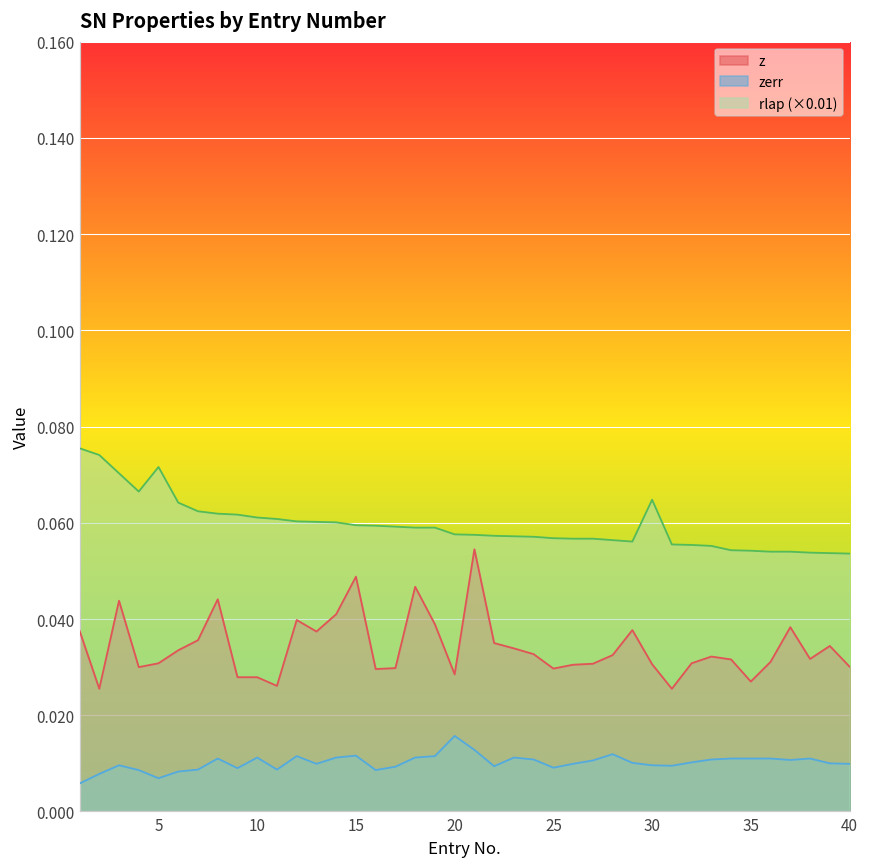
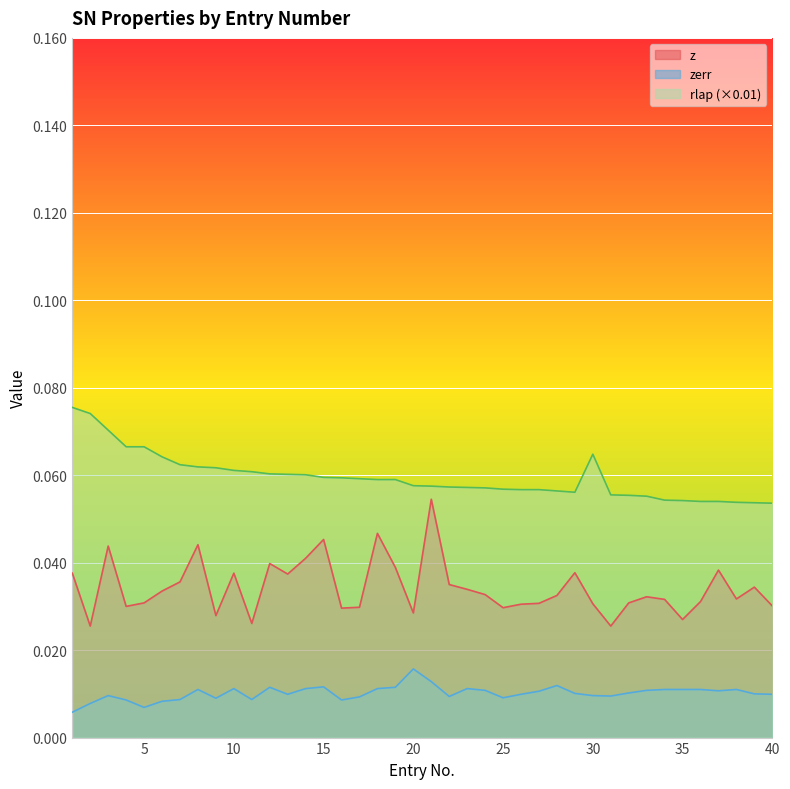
rlap (×0.01), 5: 0.072 -> 0.067
z, 10: 0.028 -> 0.038
z, 15: 0.049 -> 0.045
